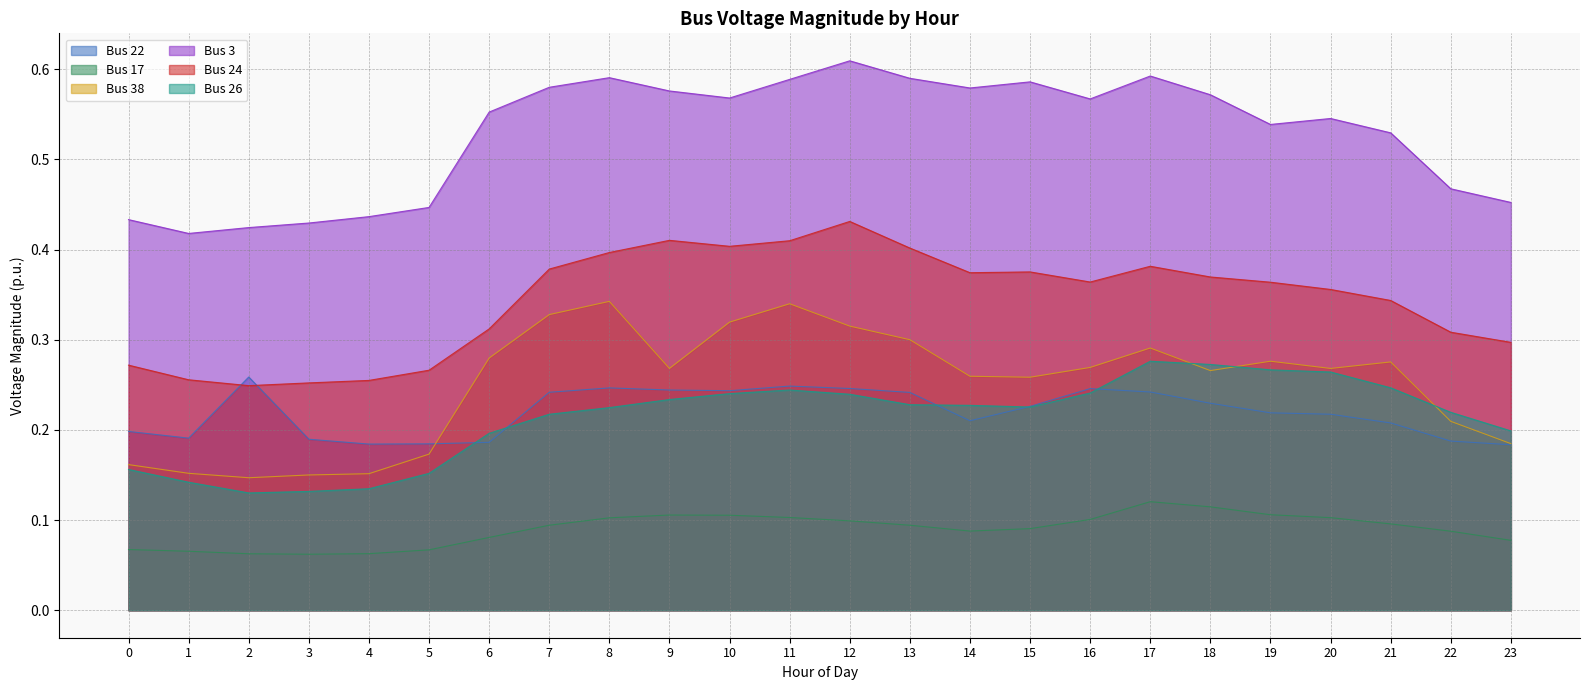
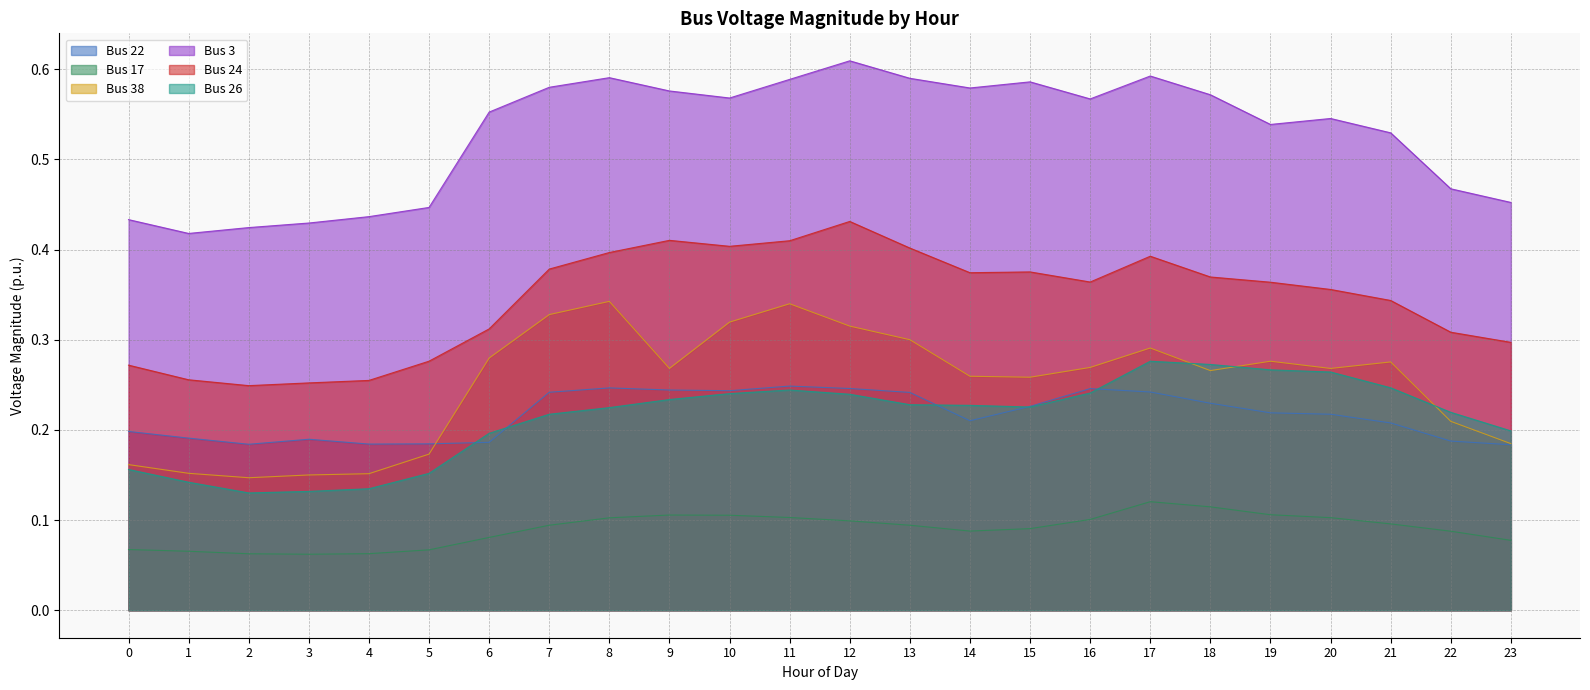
Bus 22, 2: 0.26 -> 0.18
Bus 24, 5: 0.27 -> 0.28
Bus 24, 17: 0.38 -> 0.39
